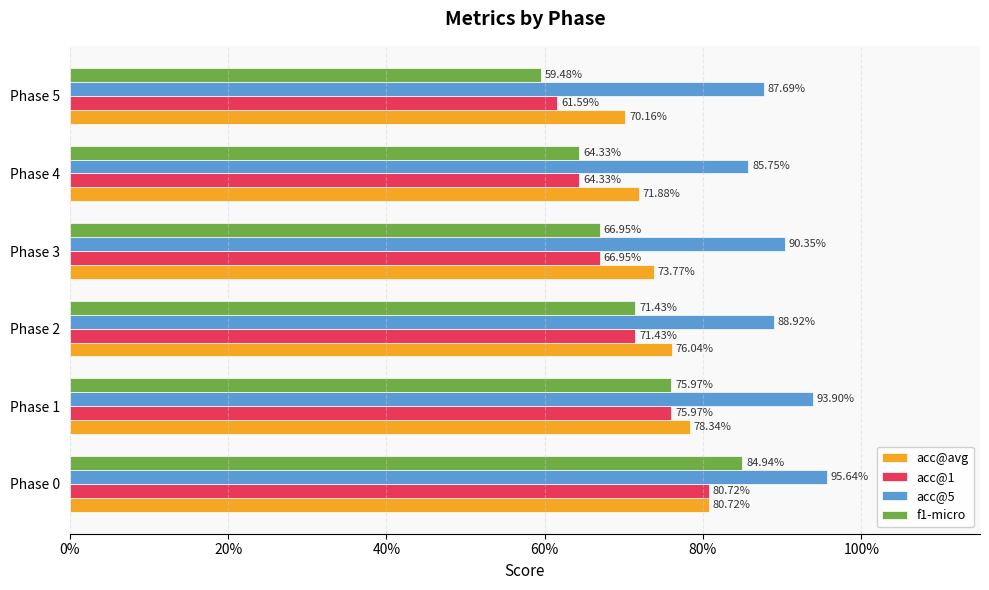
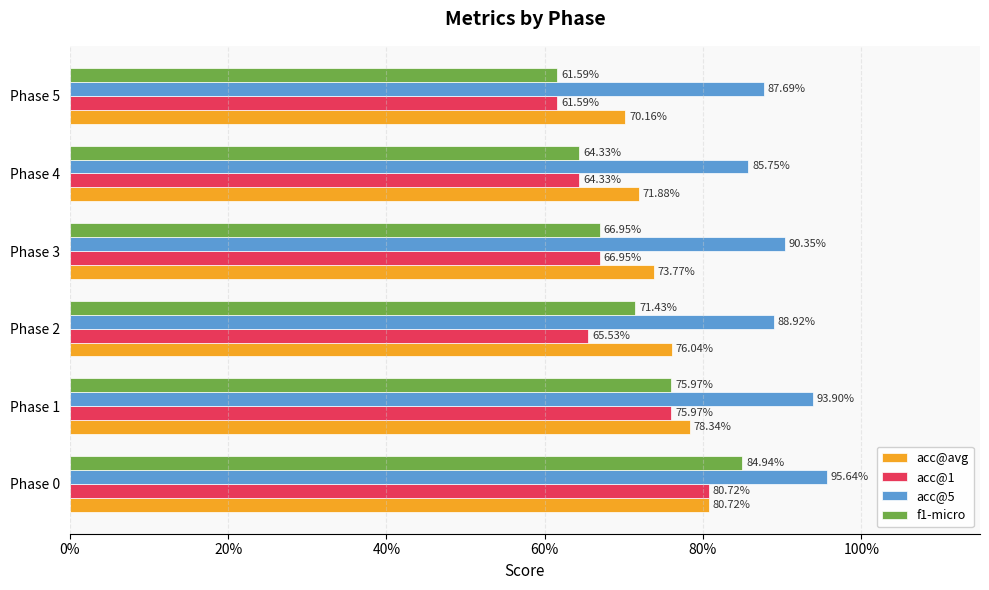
f1-micro, Phase 5: 59.48% -> 61.59%
acc@1, Phase 2: 71.43% -> 65.53%
